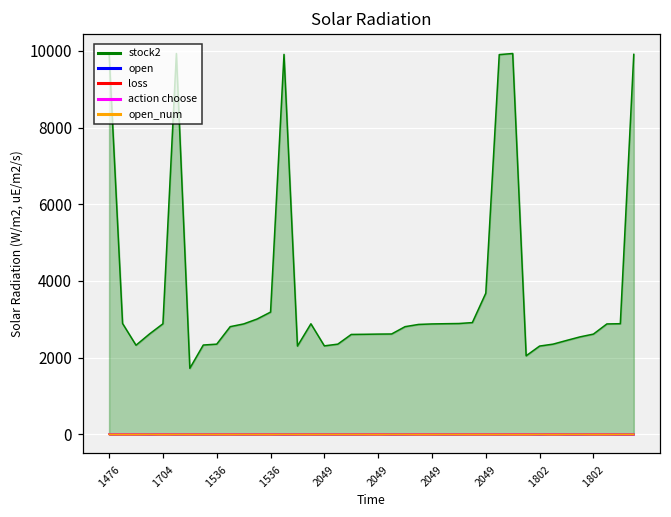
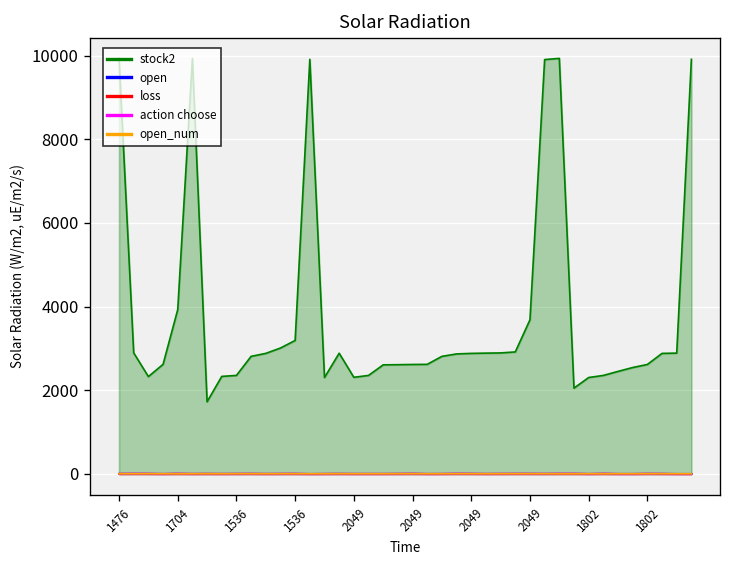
stock2, 1704: 2900 -> 3900
